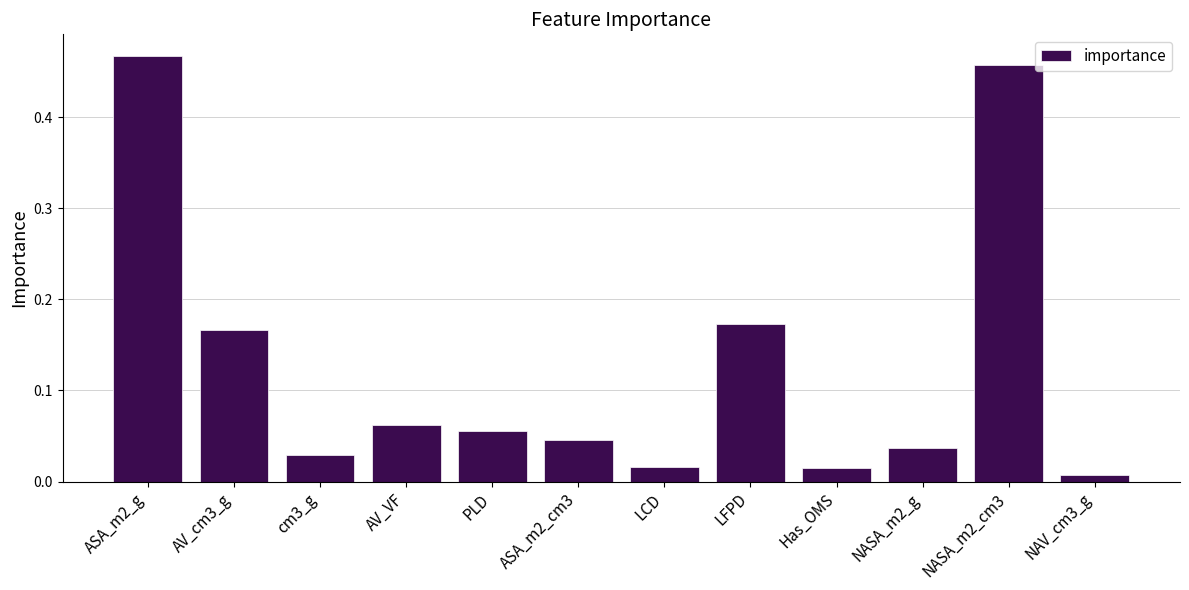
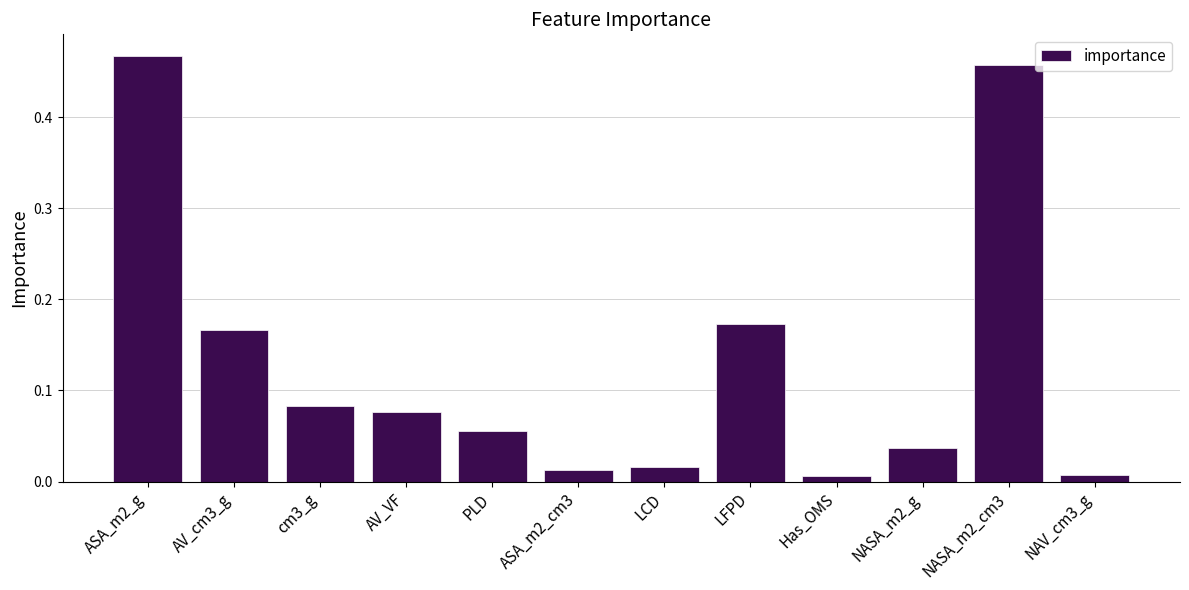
cm3_g: 0.03 -> 0.08
AV_VF: 0.06 -> 0.08
ASA_m2_cm3: 0.05 -> 0.01
Has_OMS: 0.014 -> 0.006
